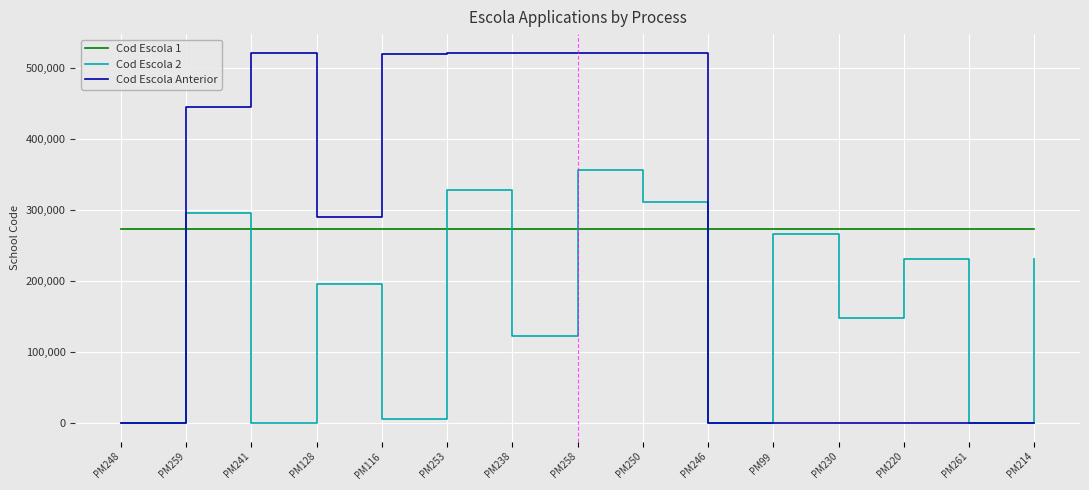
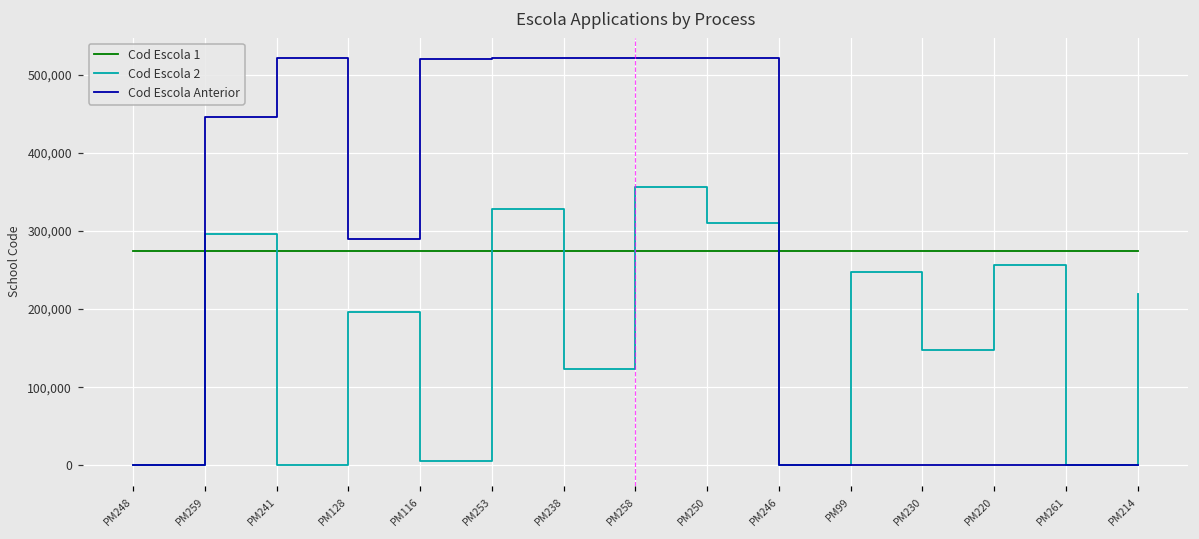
Cod Escola 2, PM99: 270,000 -> 250,000
Cod Escola 2, PM220: 230,000 -> 260,000
Cod Escola 2, PM214: 230,000 -> 220,000
